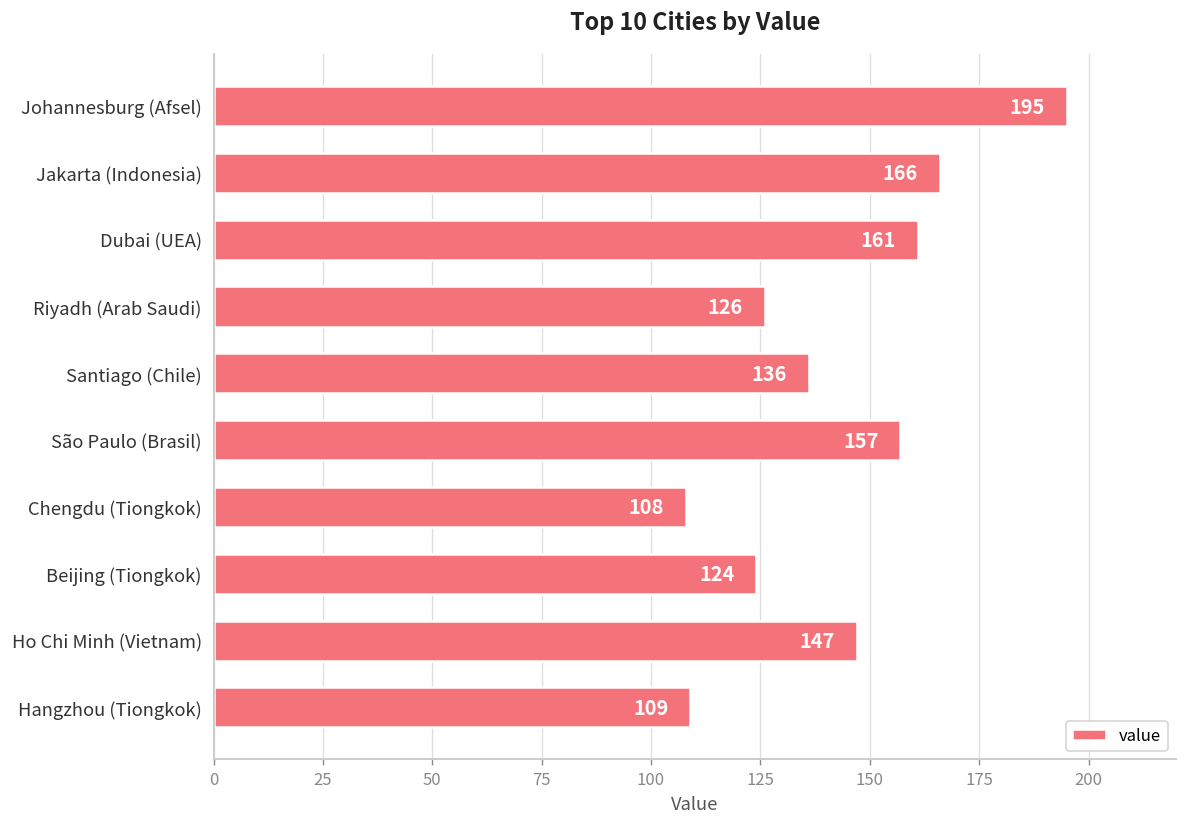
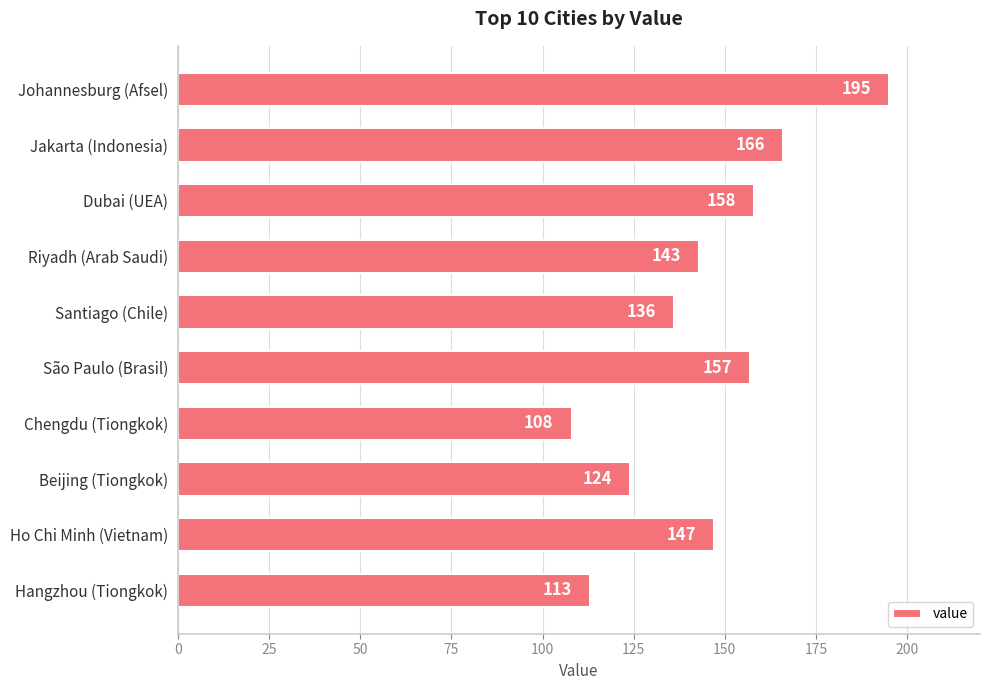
Dubai (UEA): 161 -> 158
Riyadh (Arab Saudi): 126 -> 143
Hangzhou (Tiongkok): 109 -> 113
